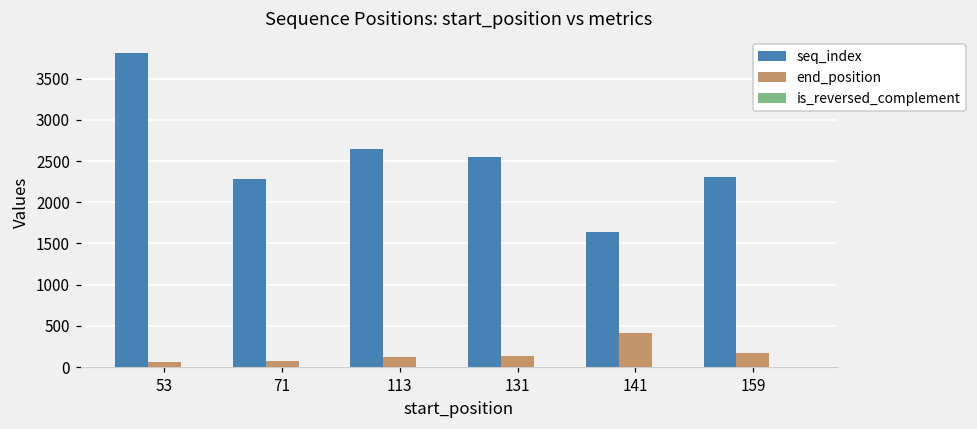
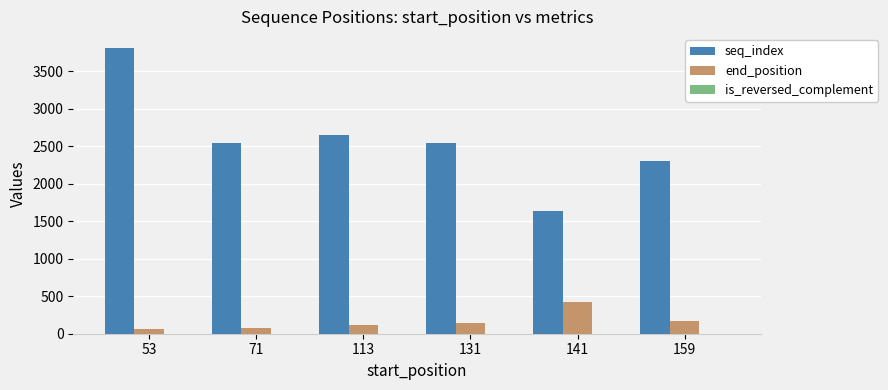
seq_index, 71: 2300 -> 2500
